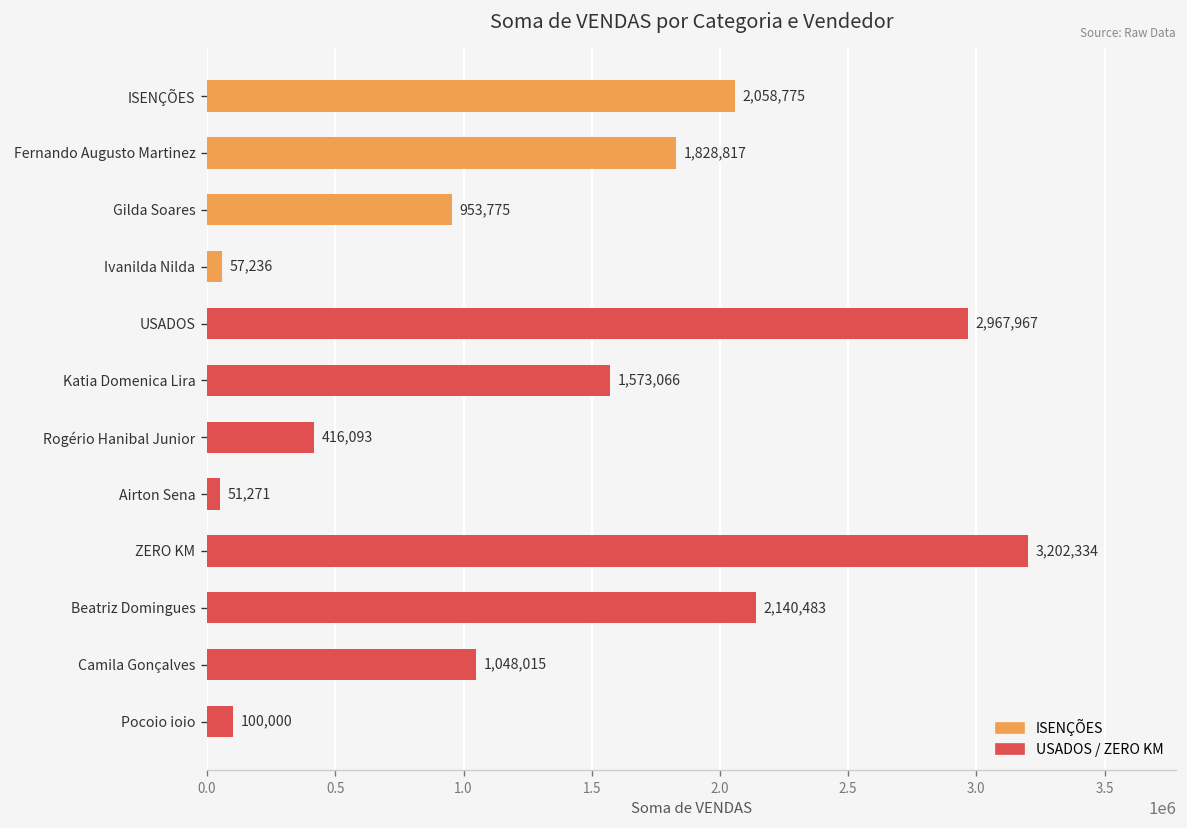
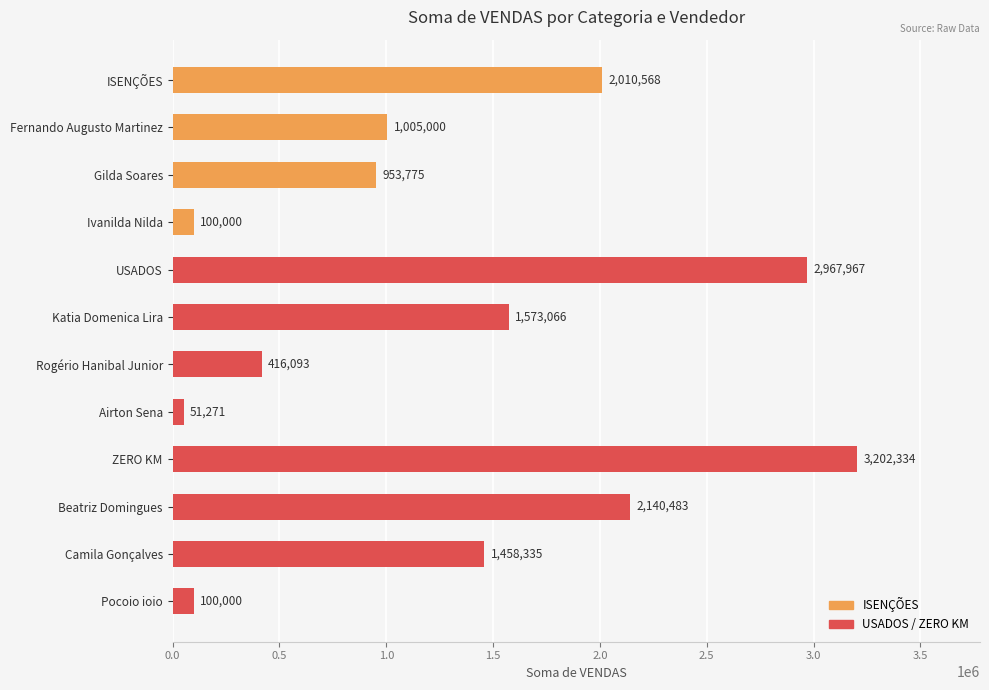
ISENÇÕES: 2,058,775 -> 2,010,568
Fernando Augusto Martinez: 1,828,817 -> 1,005,000
Ivanilda Nilda: 57,236 -> 100,000
Camila Gonçalves: 1,048,015 -> 1,458,335
